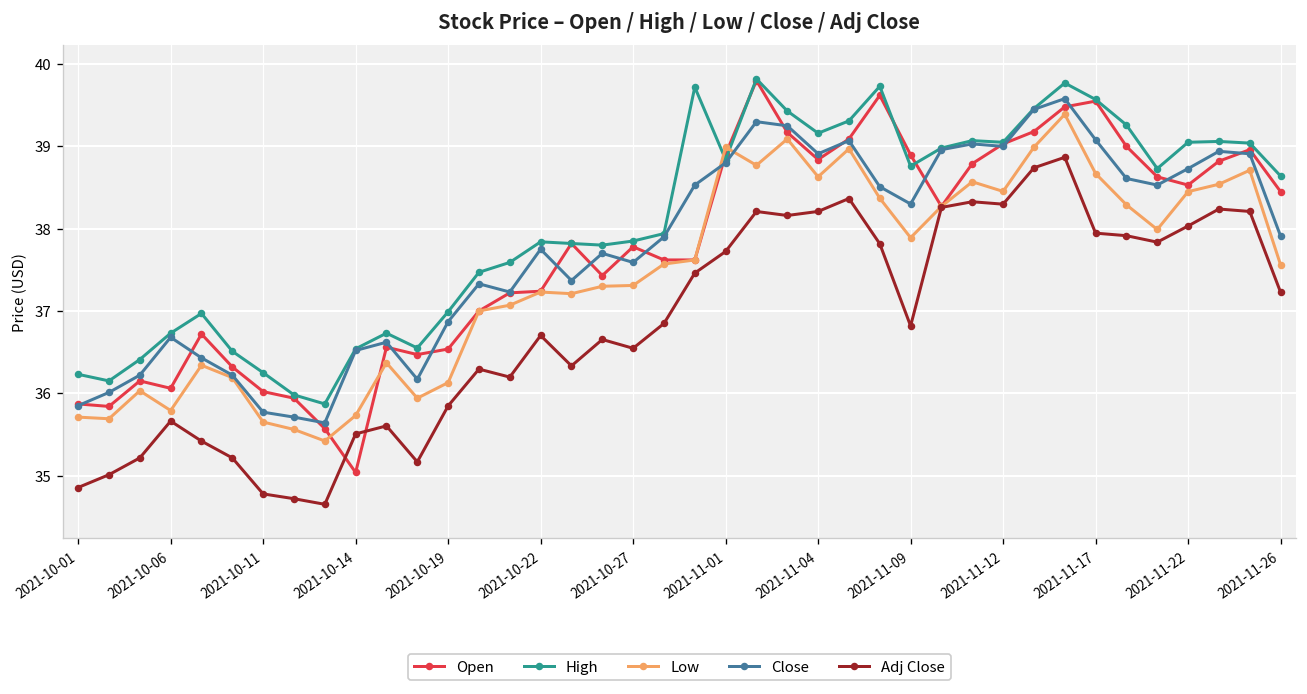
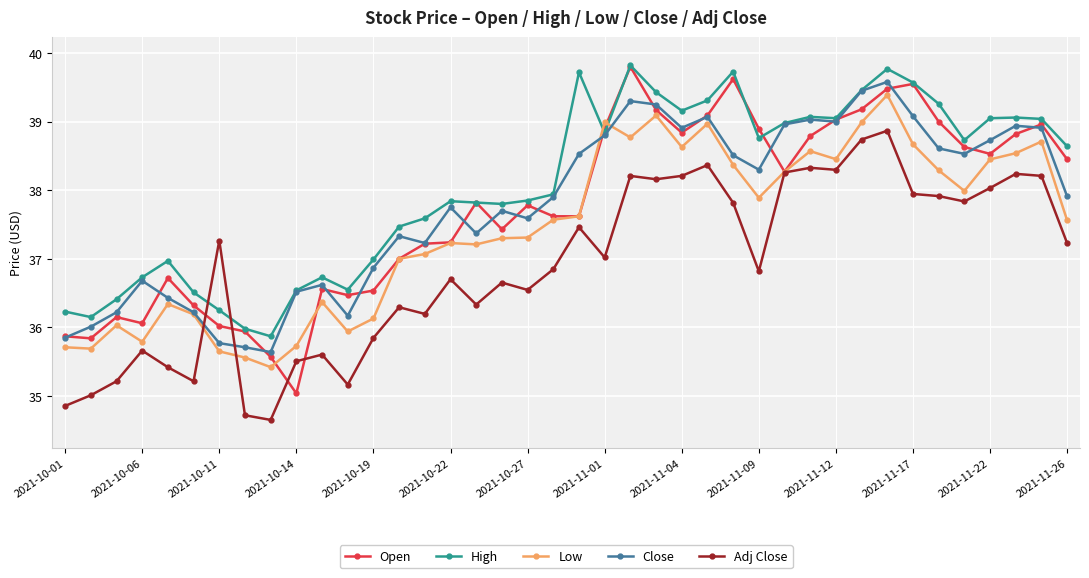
Adj Close, 2021-10-11: 34.8 -> 37.3
Adj Close, 2021-11-01: 37.7 -> 37.0
